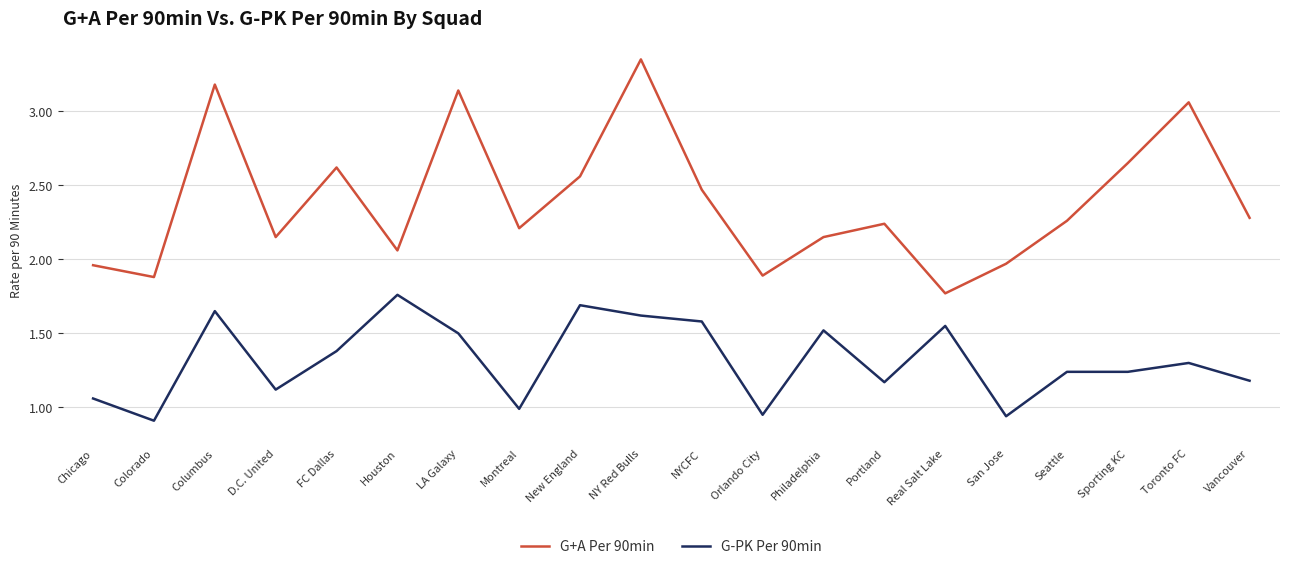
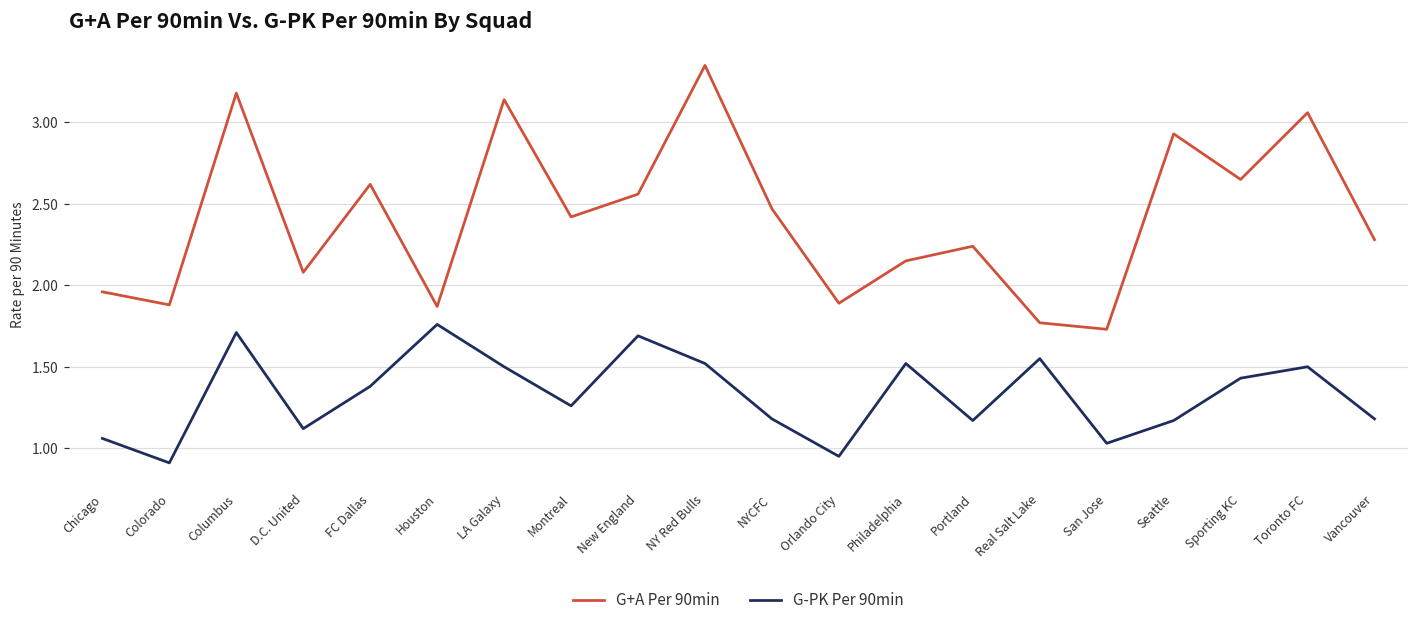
G-PK Per 90min, Columbus: 1.65 -> 1.71
G+A Per 90min, D.C. United: 2.15 -> 2.08
G+A Per 90min, Houston: 2.06 -> 1.87
G+A Per 90min, Montreal: 2.21 -> 2.42
G-PK Per 90min, Montreal: 0.99 -> 1.26
G-PK Per 90min, NY Red Bulls: 1.62 -> 1.52
G-PK Per 90min, NYCFC: 1.58 -> 1.18
G+A Per 90min, San Jose: 1.97 -> 1.73
G-PK Per 90min, San Jose: 0.94 -> 1.03
G+A Per 90min, Seattle: 2.26 -> 2.93
G-PK Per 90min, Seattle: 1.24 -> 1.17
G-PK Per 90min, Sporting KC: 1.24 -> 1.43
G-PK Per 90min, Toronto FC: 1.3 -> 1.5
